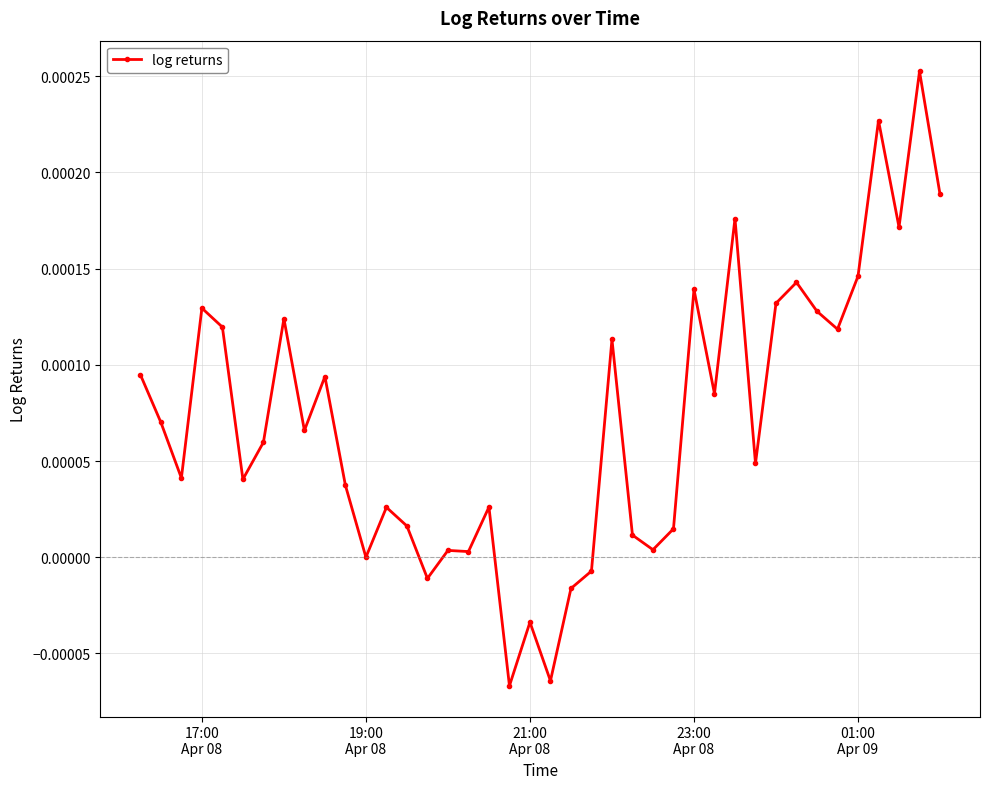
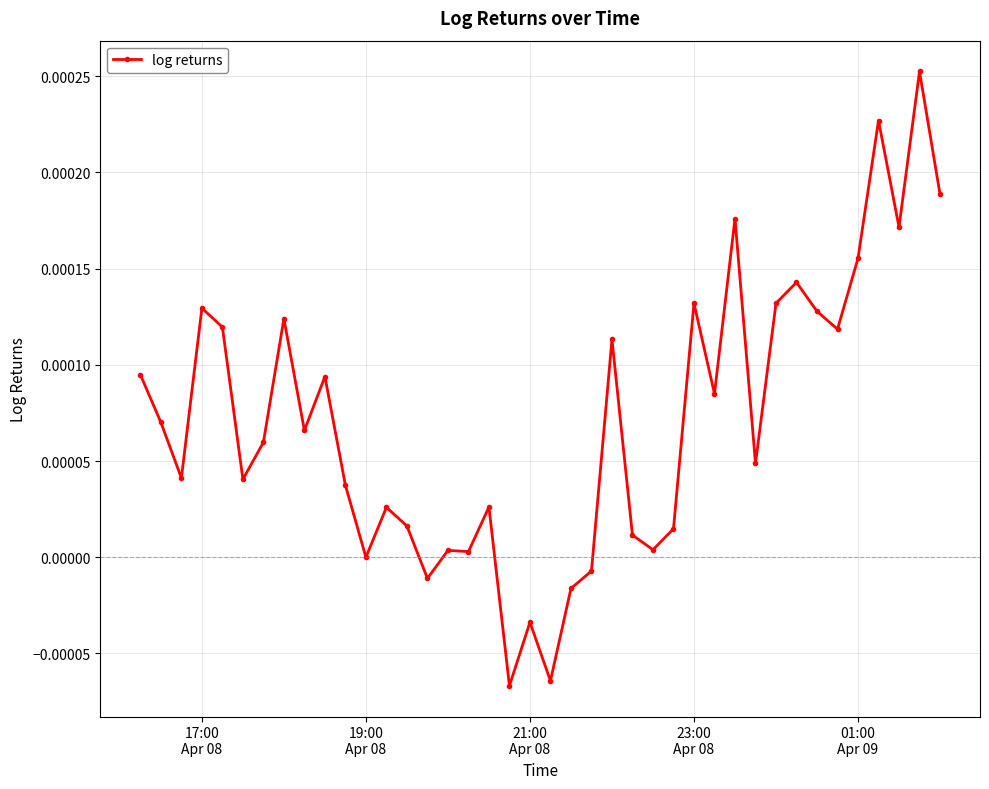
23:00 Apr 08: 0.000139 -> 0.000132
01:00 Apr 09: 0.000146 -> 0.000155
